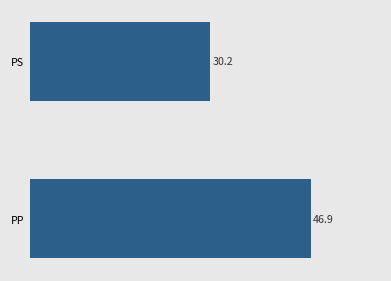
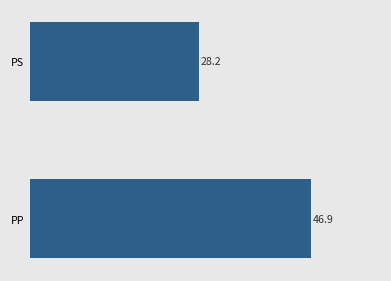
PS: 30.2 -> 28.2
